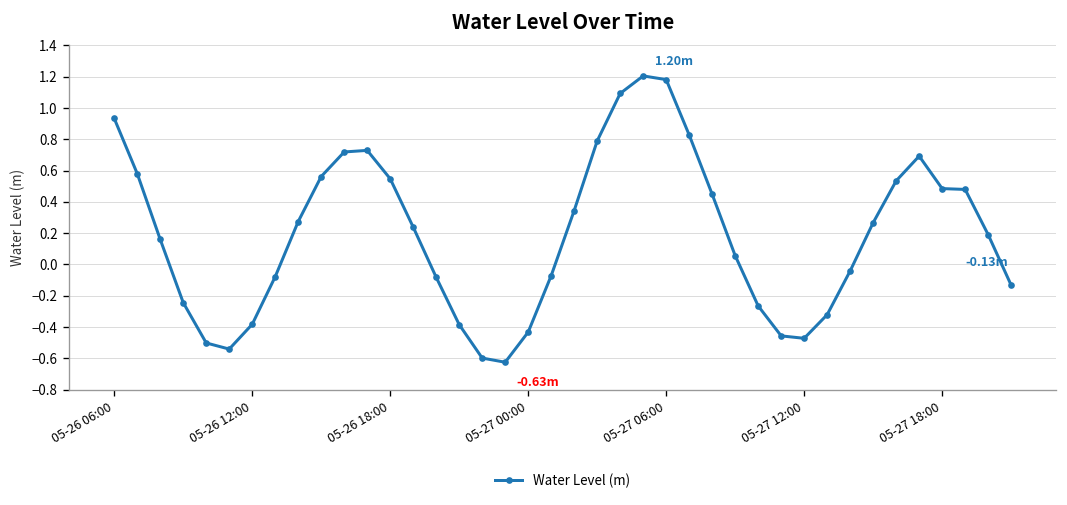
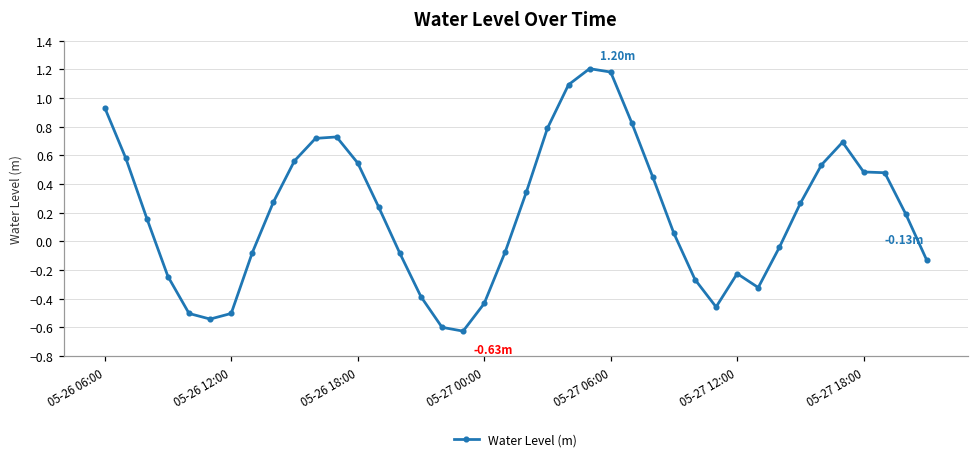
05-26 12:00: -0.38 -> -0.50
05-27 12:00: -0.47 -> -0.22
